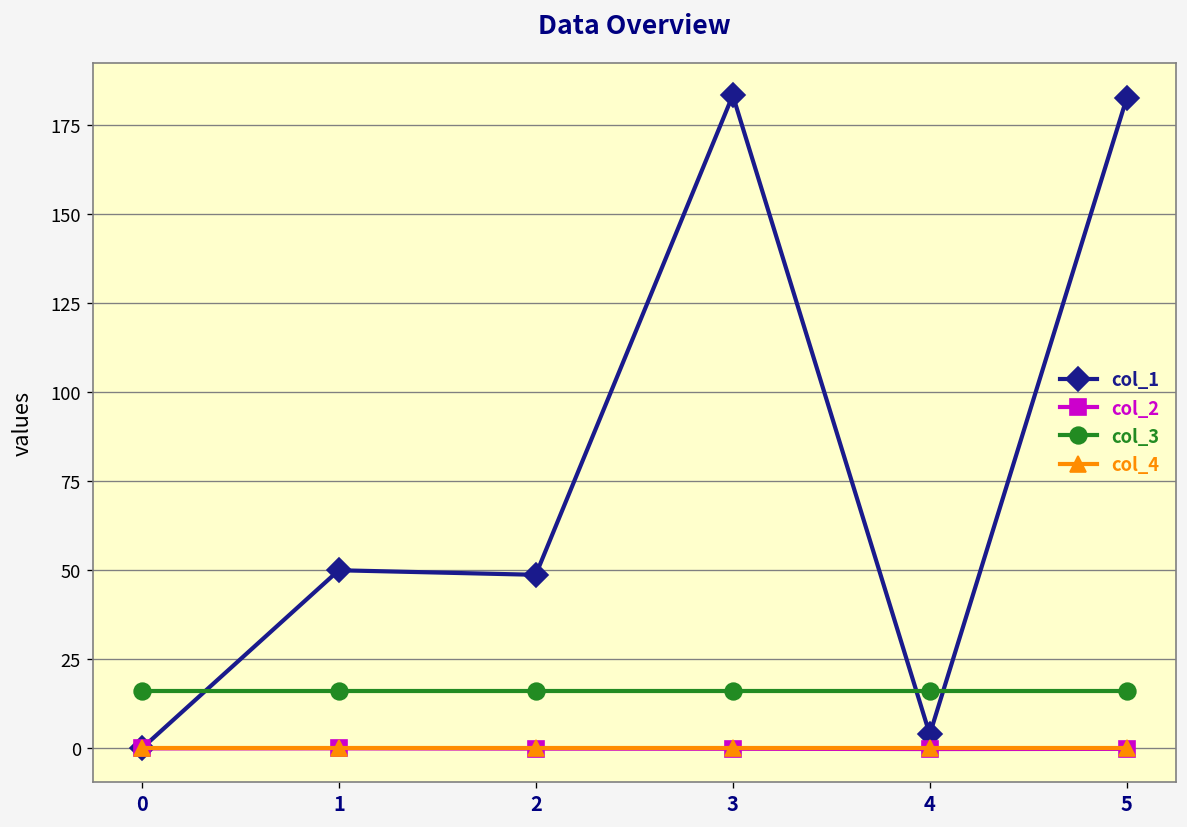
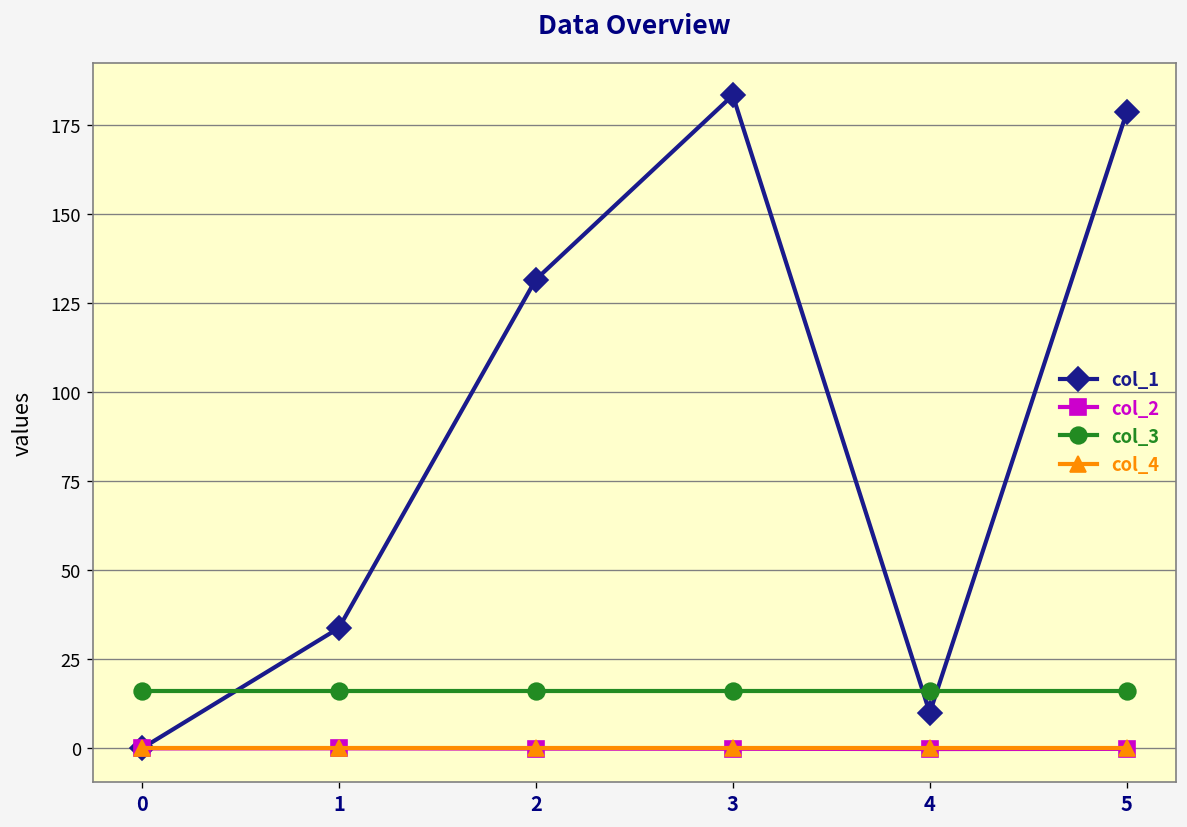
col_1, 1: 50 -> 34
col_1, 2: 49 -> 132
col_1, 4: 4 -> 10
col_1, 5: 183 -> 179
